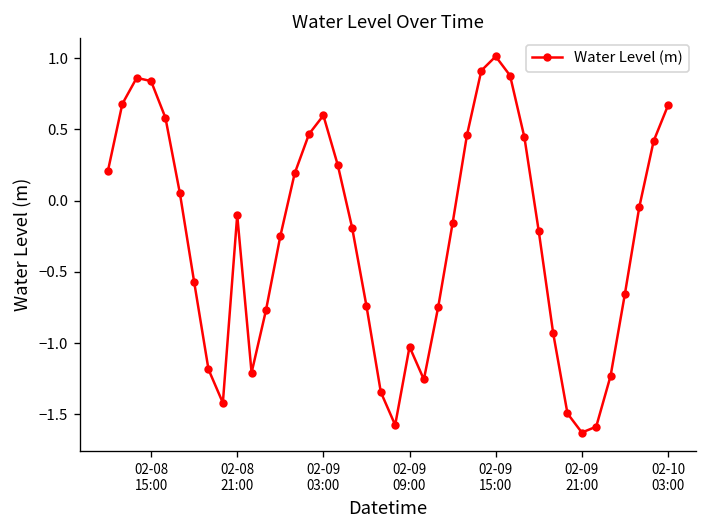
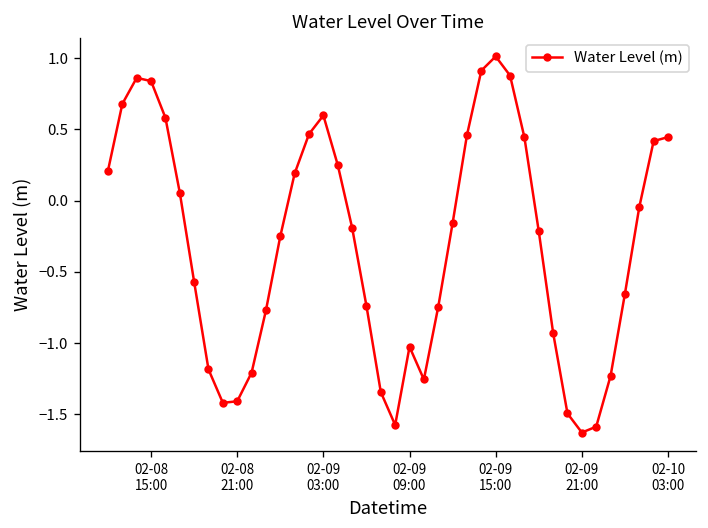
02-08 21:00: -0.10 -> -1.41
02-10 03:00: 0.67 -> 0.45
